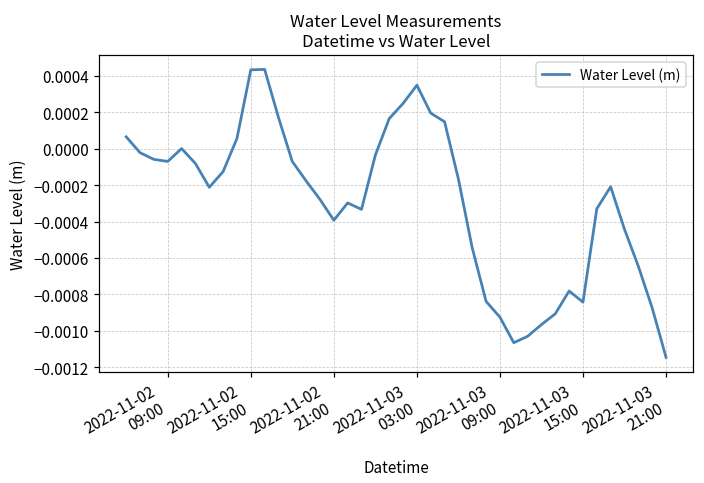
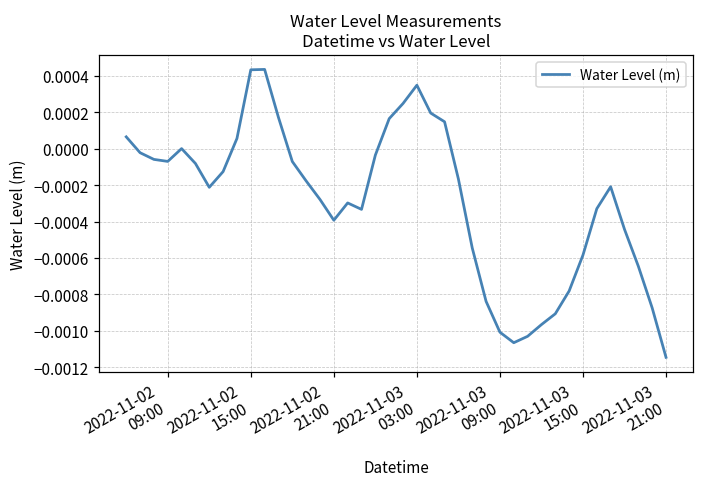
2022-11-03 09:00: -0.00093 -> -0.00101
2022-11-03 15:00: -0.00084 -> -0.00058
